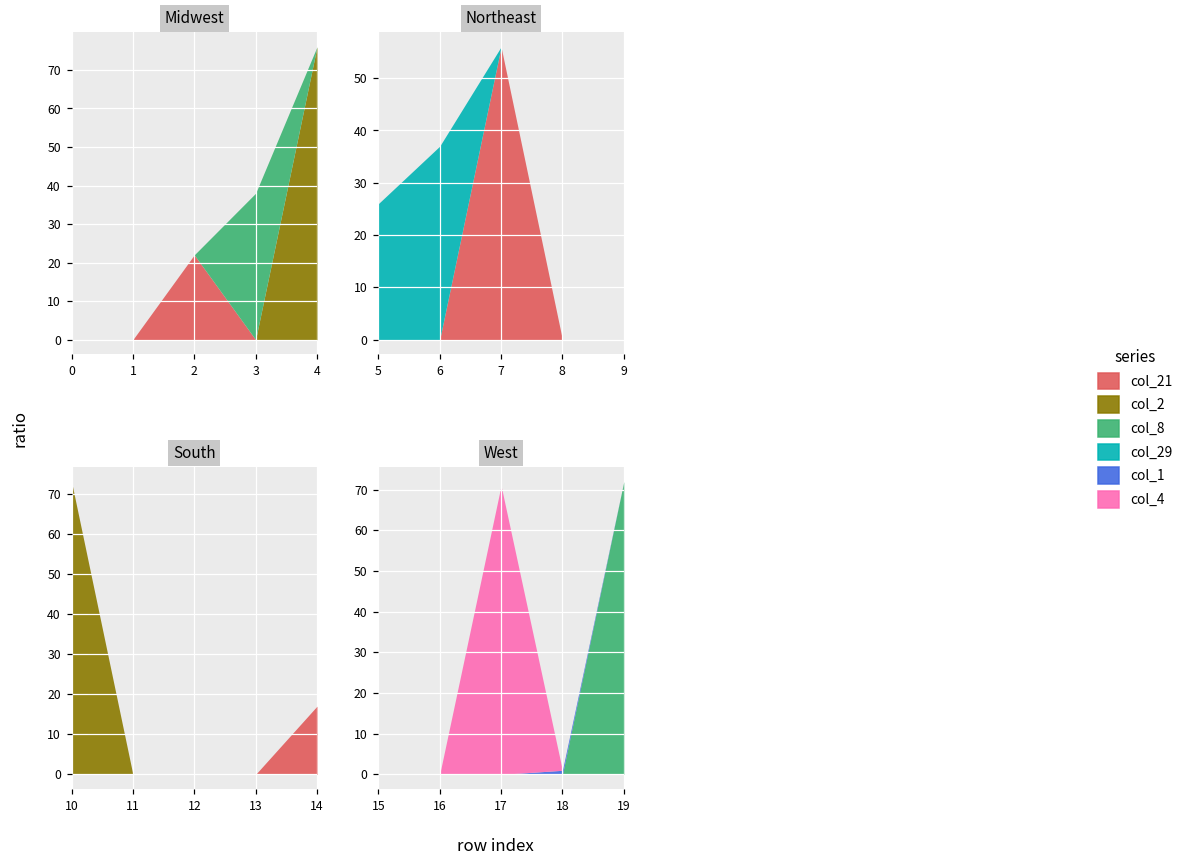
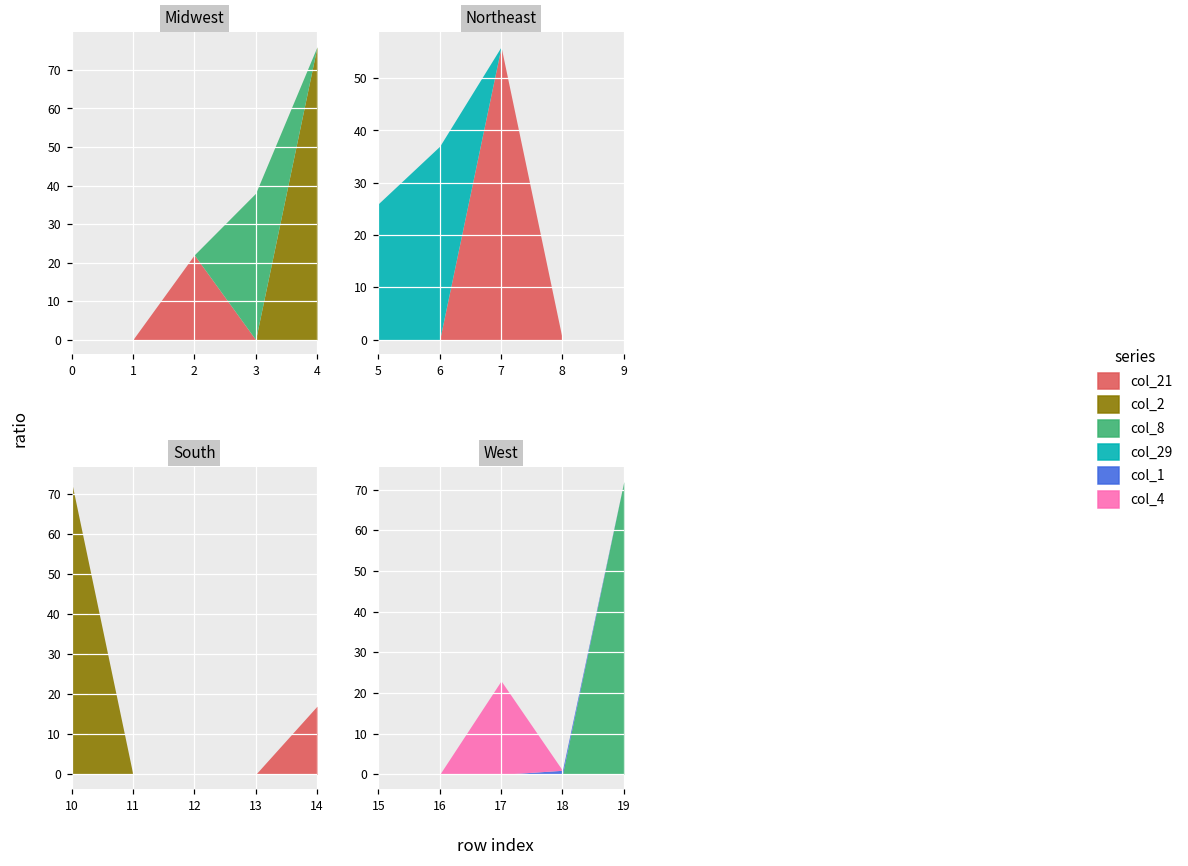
West, col_4, 17: 71 -> 23
